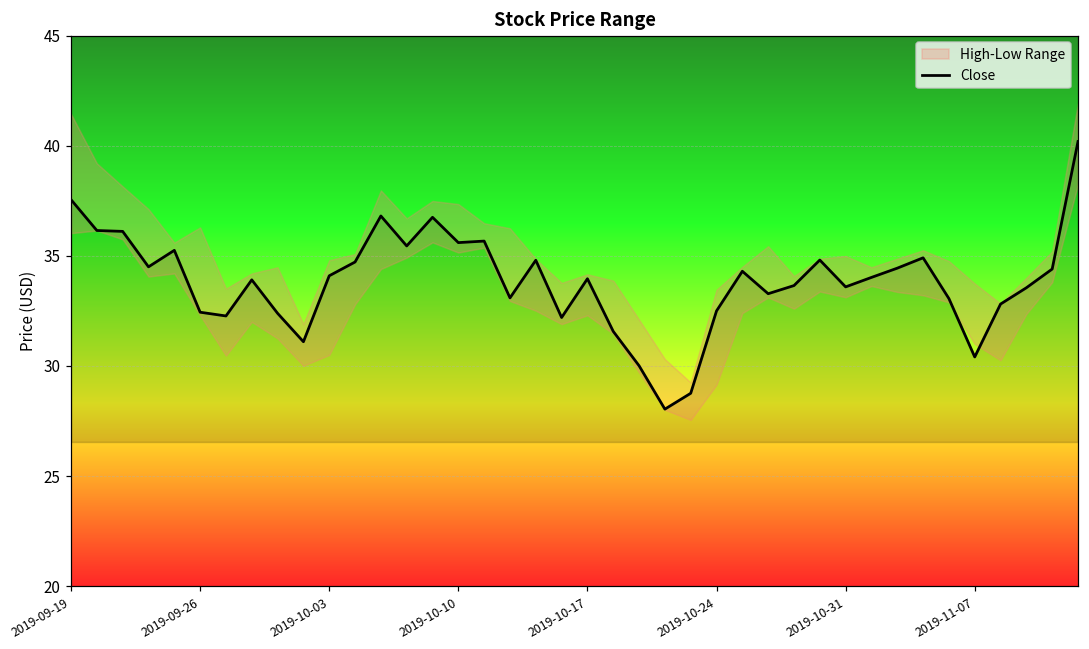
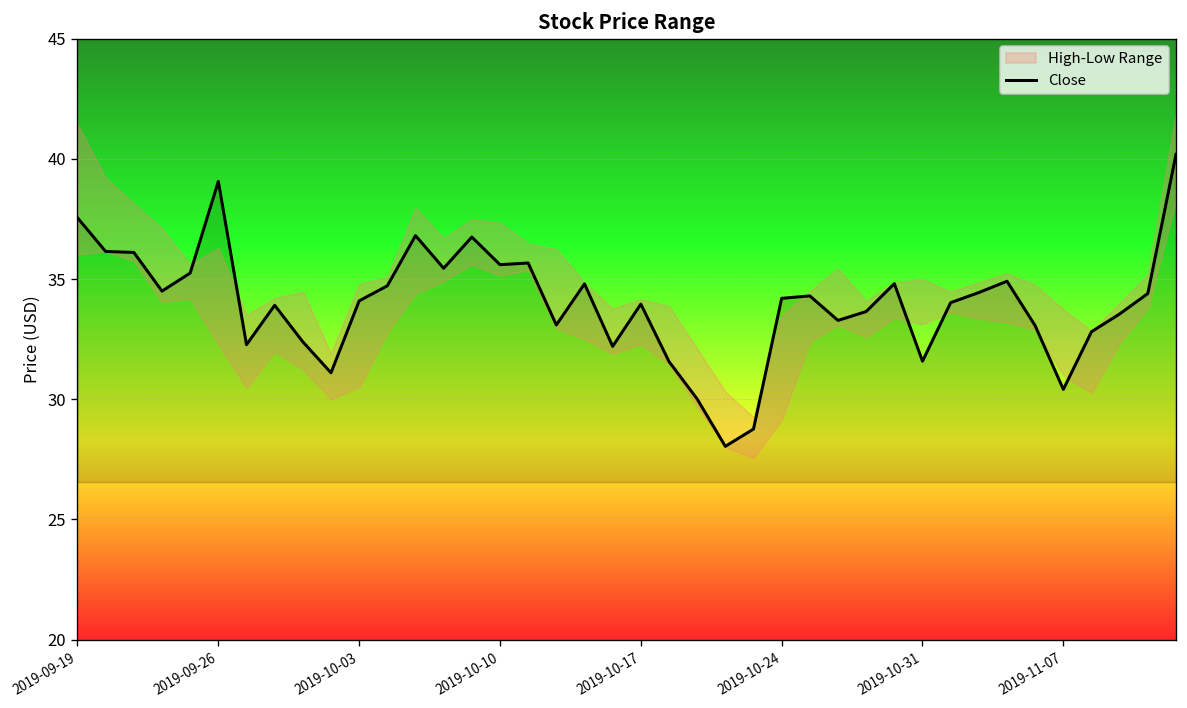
Close, 2019-09-26: 32.4 -> 39.1
Close, 2019-10-24: 32.5 -> 34.2
Close, 2019-10-31: 33.6 -> 31.6
